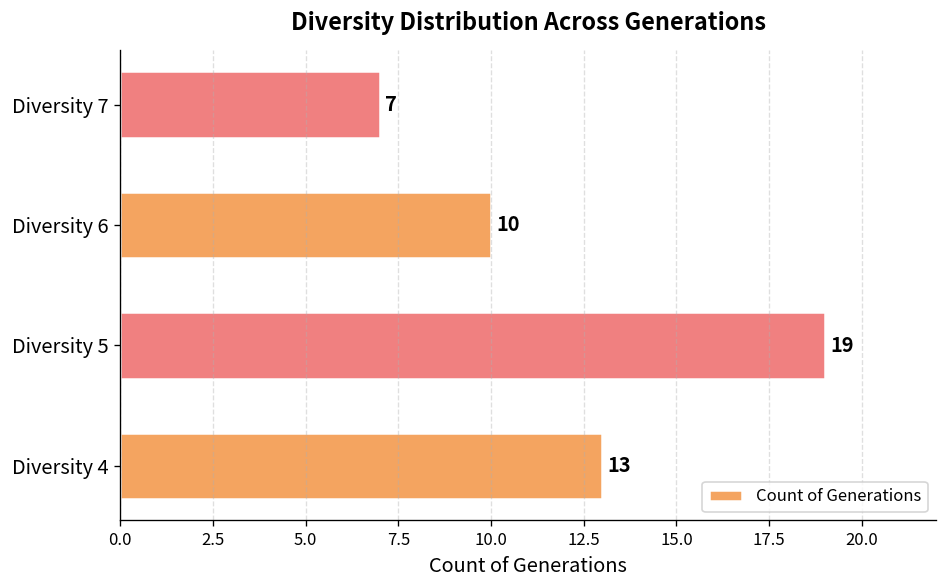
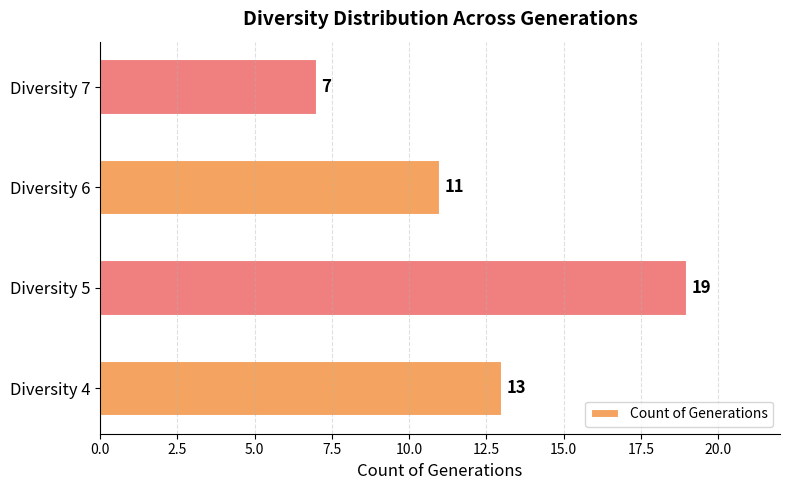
Diversity 6: 10 -> 11
